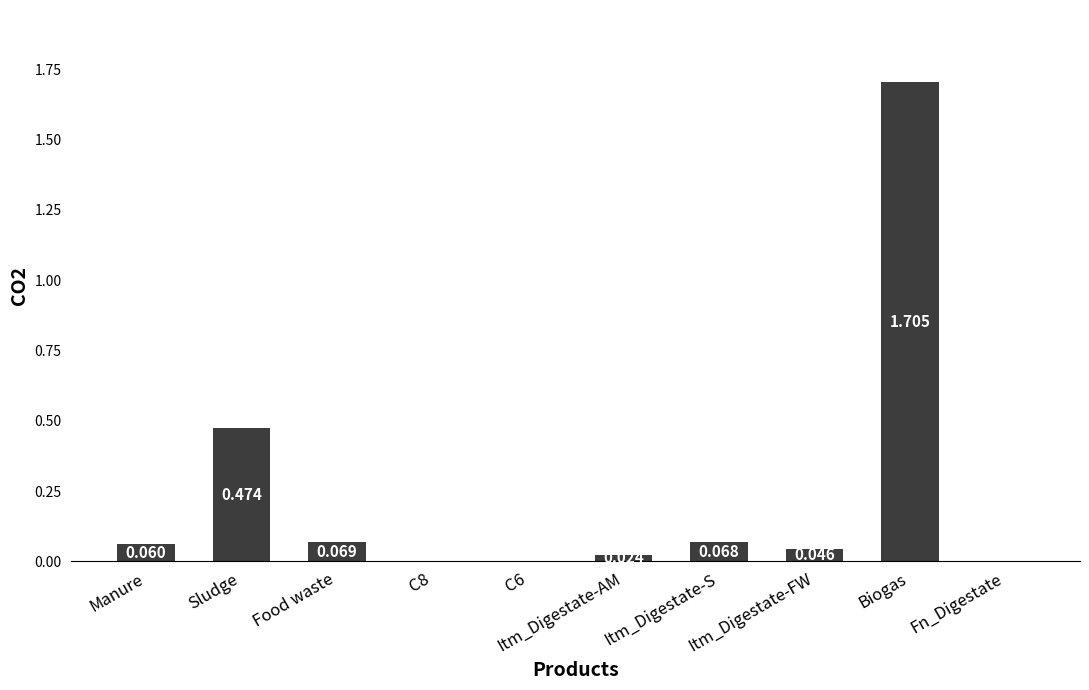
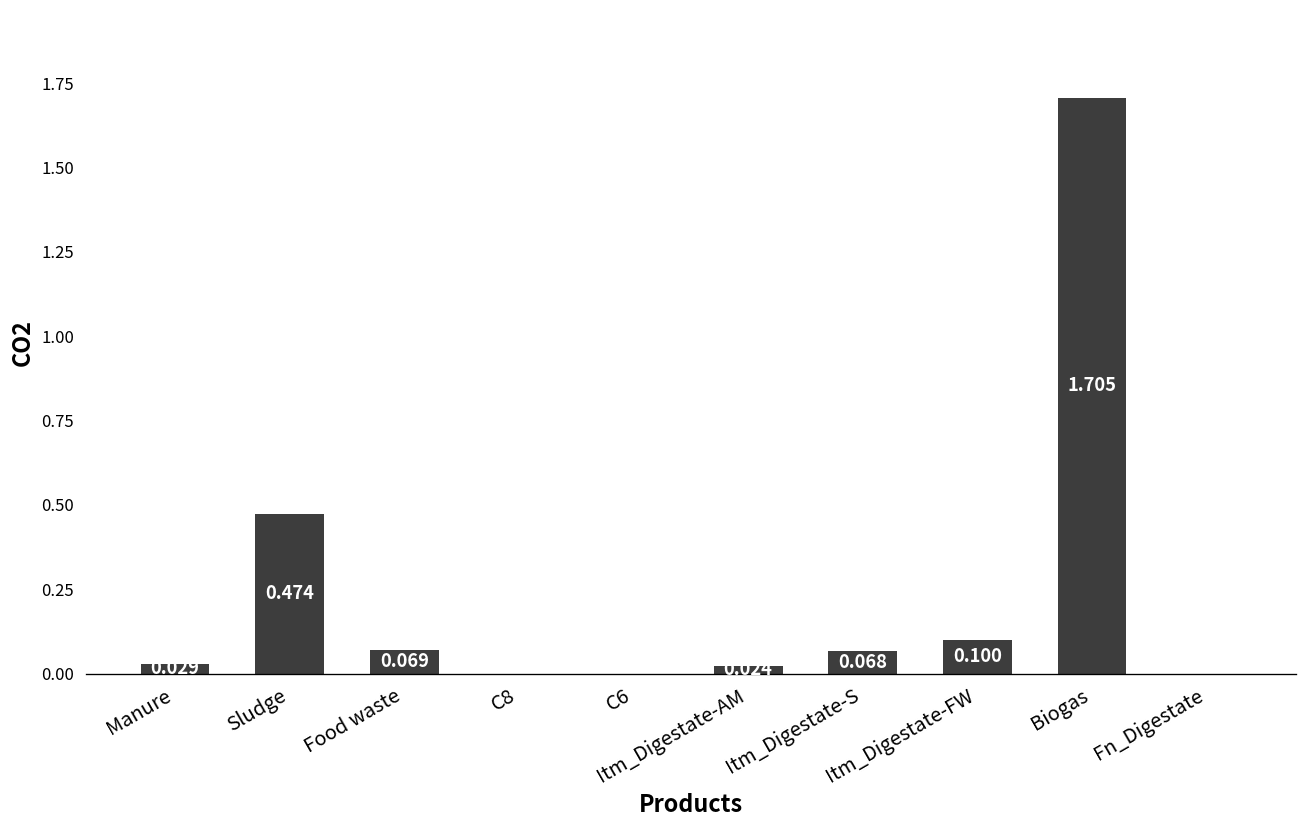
Manure: 0.06 -> 0.03
Itm_Digestate-FW: 0.046 -> 0.100
